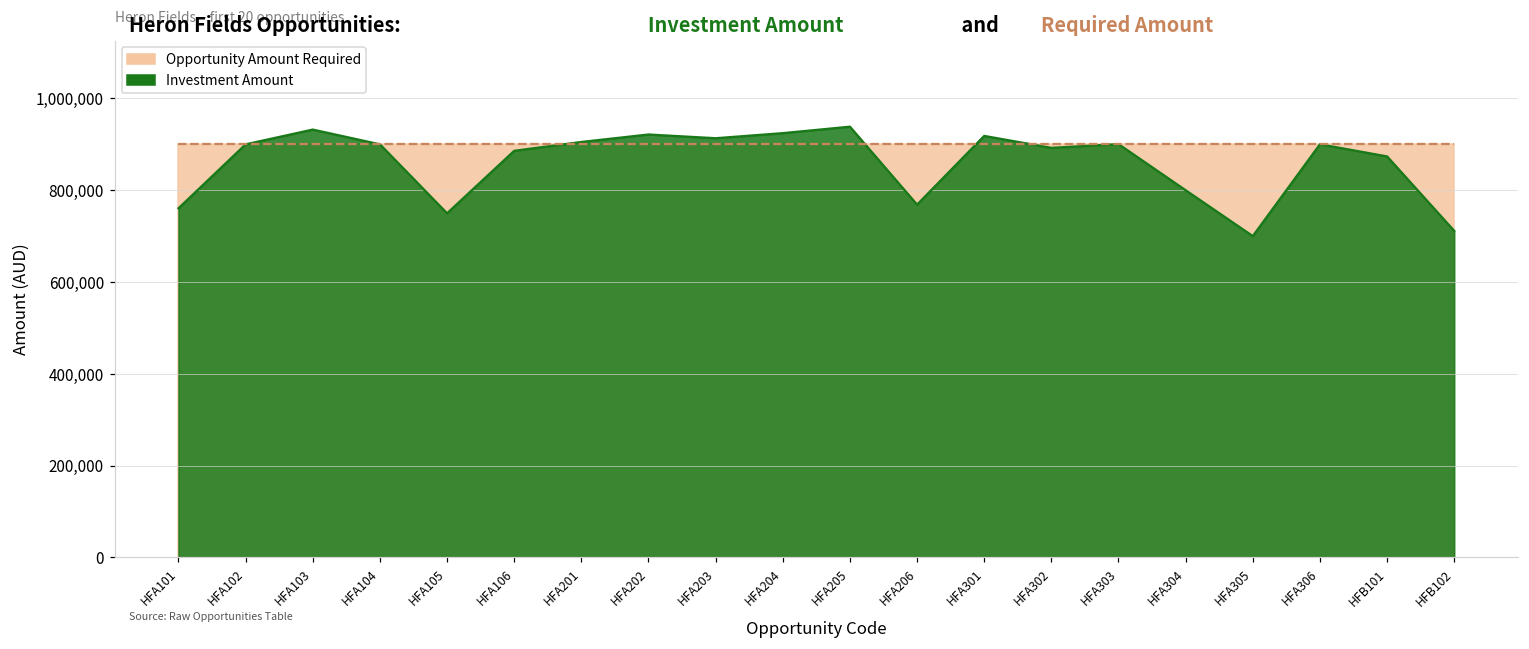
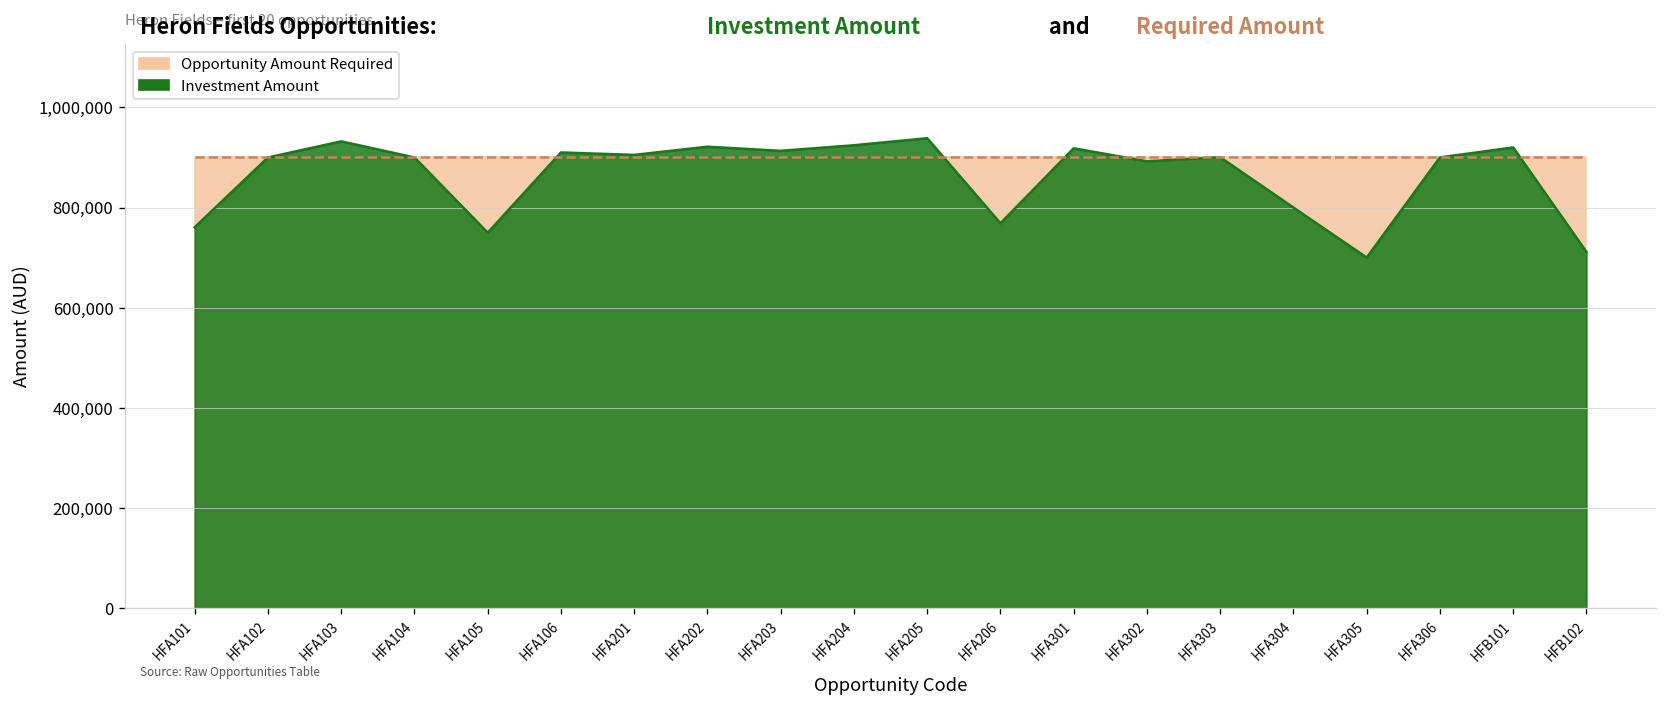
Investment Amount, HFA106: 890,000 -> 910,000
Investment Amount, HFB101: 870,000 -> 920,000
